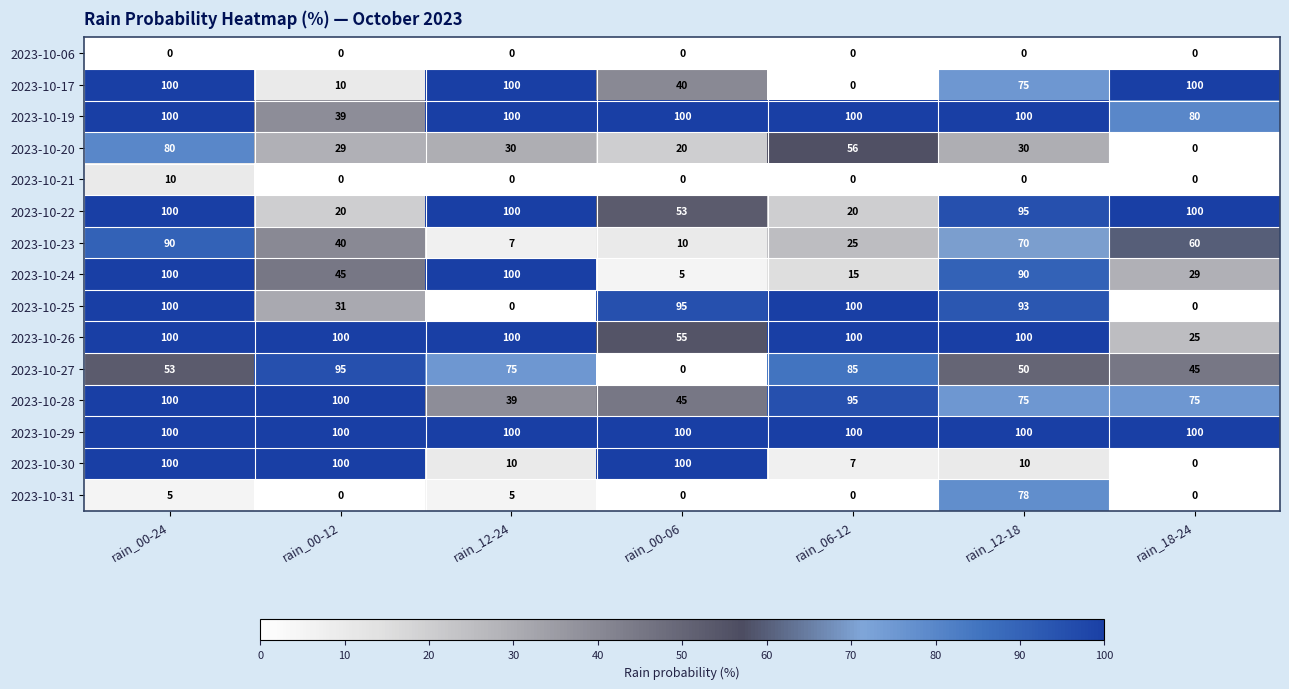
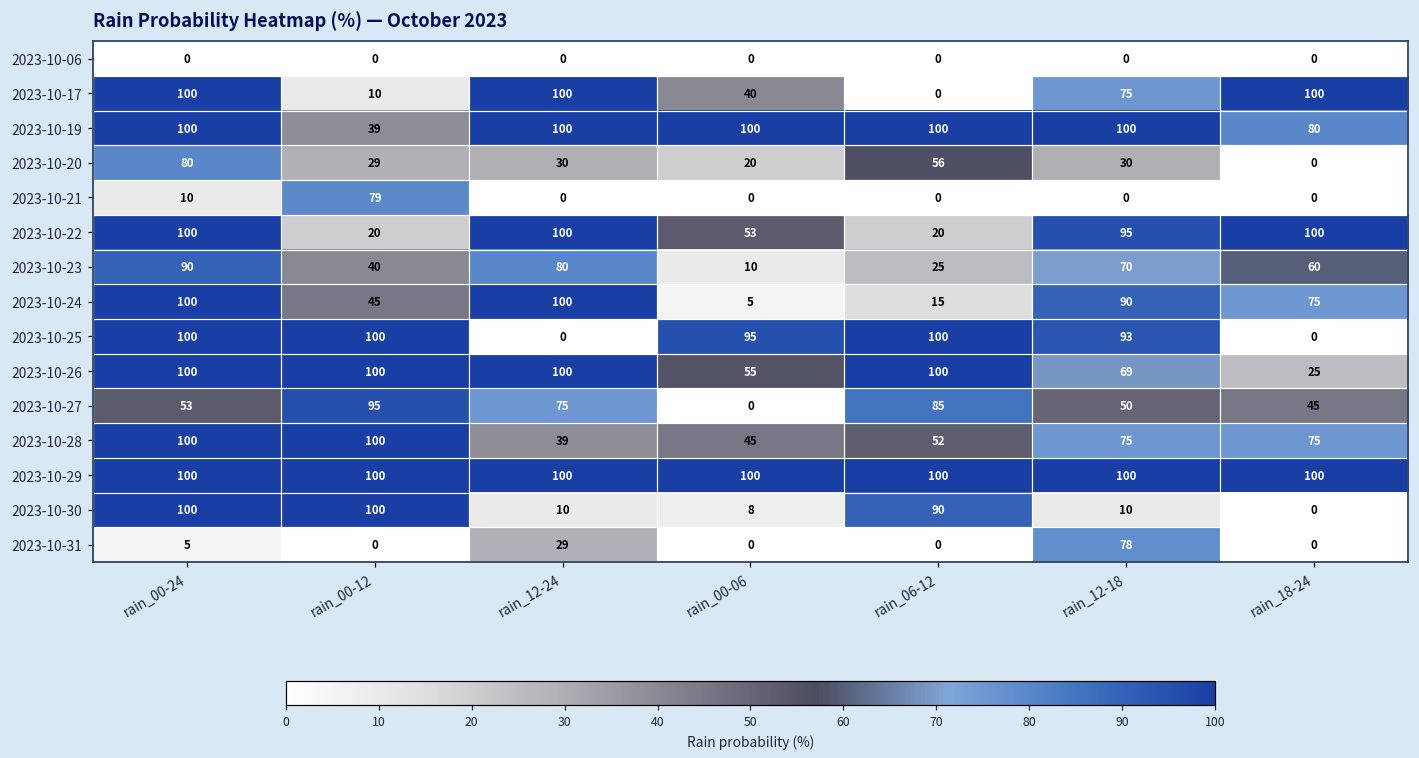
2023-10-21, rain_00-12: 0 -> 79
2023-10-23, rain_12-24: 7 -> 80
2023-10-24, rain_18-24: 29 -> 75
2023-10-25, rain_00-12: 31 -> 100
2023-10-26, rain_12-18: 100 -> 69
2023-10-28, rain_06-12: 95 -> 52
2023-10-30, rain_00-06: 100 -> 8
2023-10-30, rain_06-12: 7 -> 90
2023-10-31, rain_12-24: 5 -> 29
